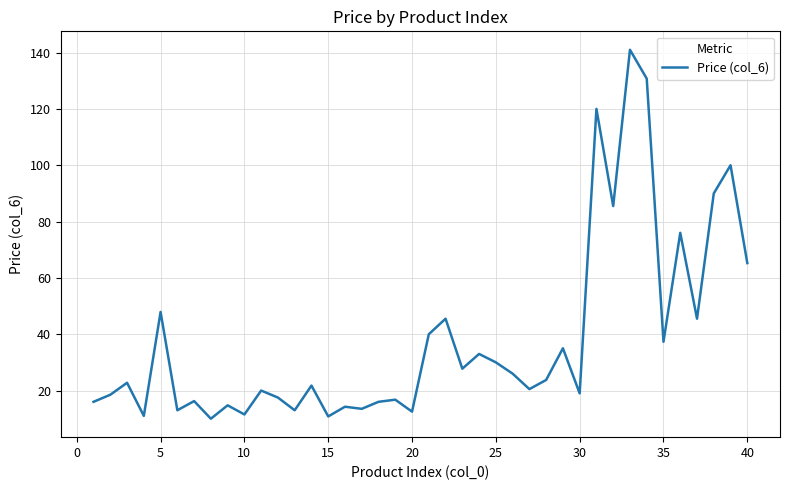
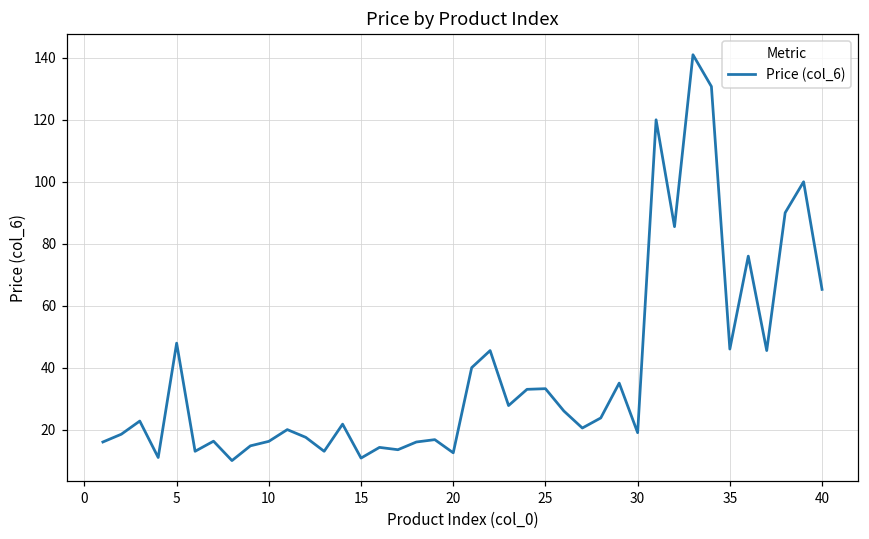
10: 12 -> 16
25: 30 -> 33
35: 37 -> 46
